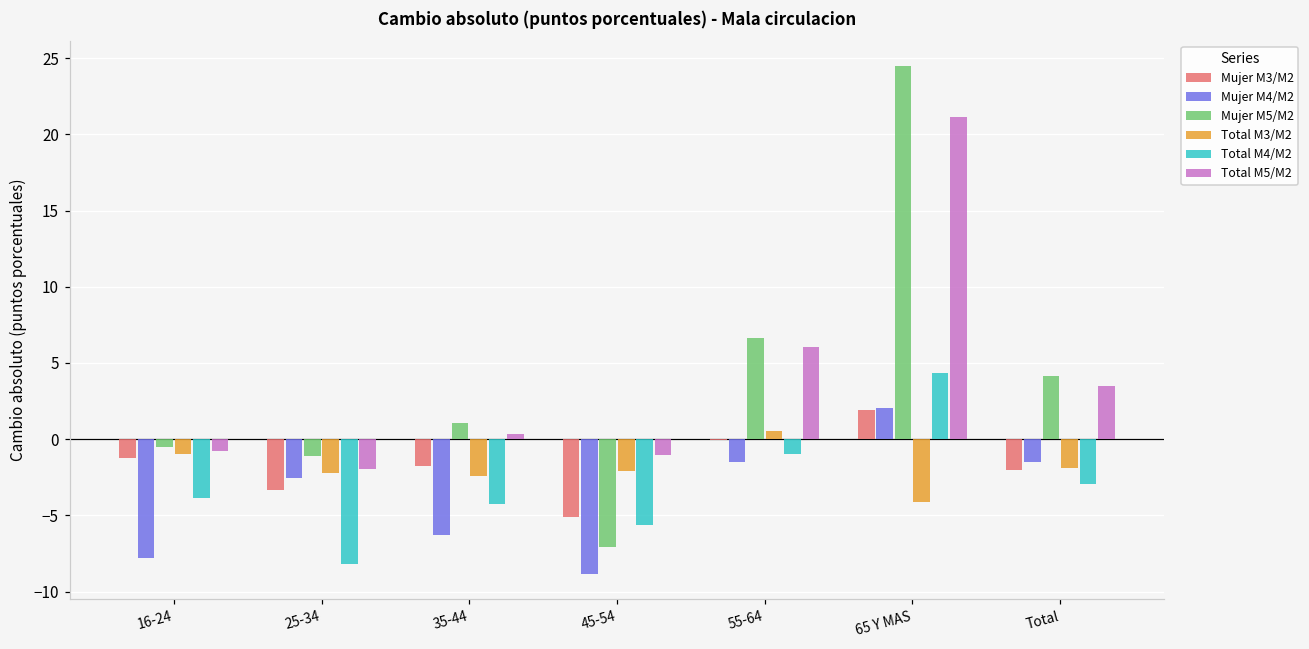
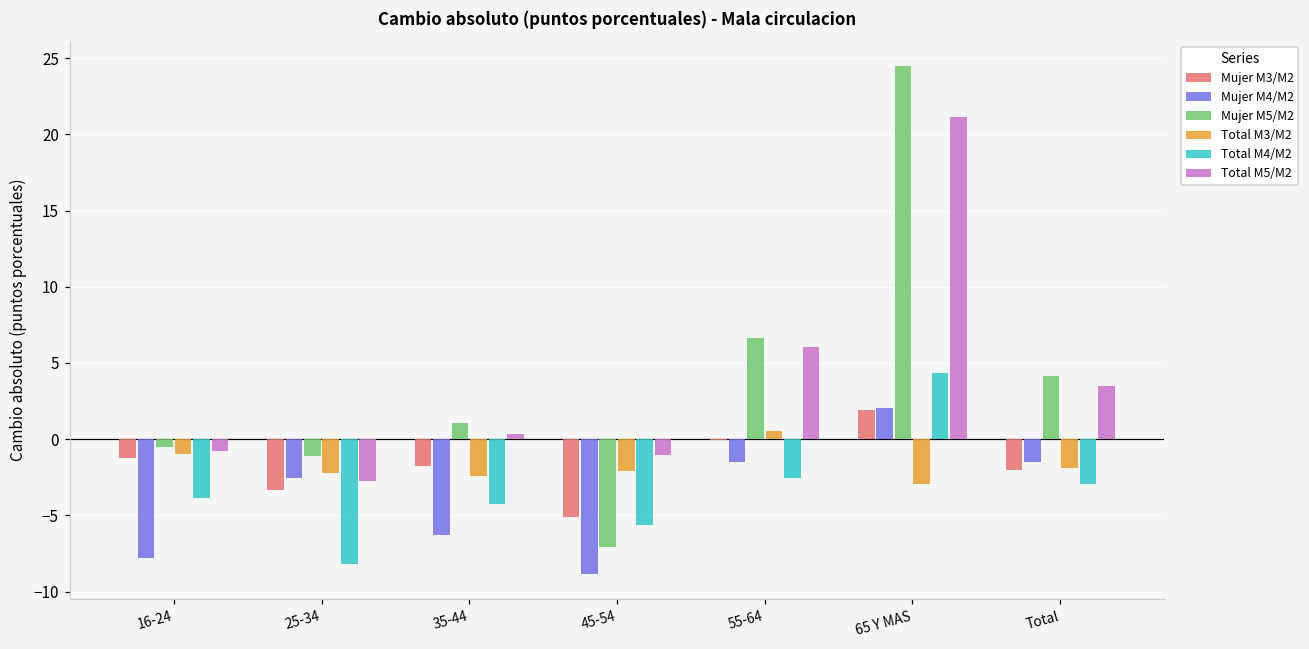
Total M5/M2, 25-34: -1.9 -> -2.8
Total M4/M2, 55-64: -1.0 -> -2.6
Total M3/M2, 65 Y MAS: -4.1 -> -3.0
